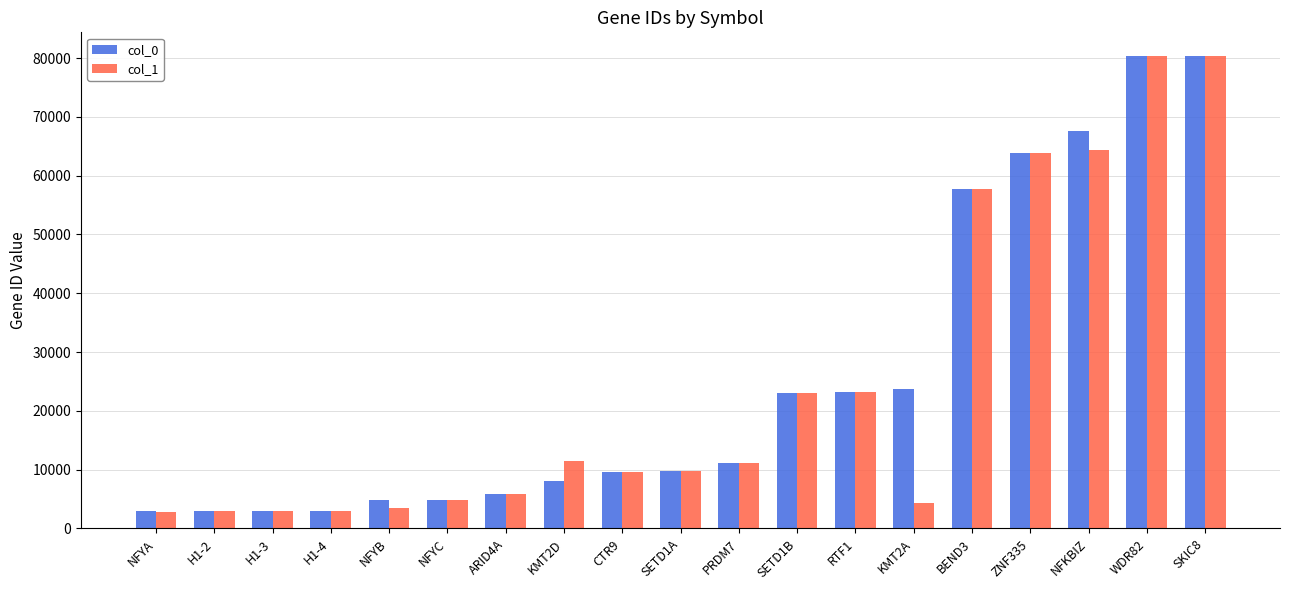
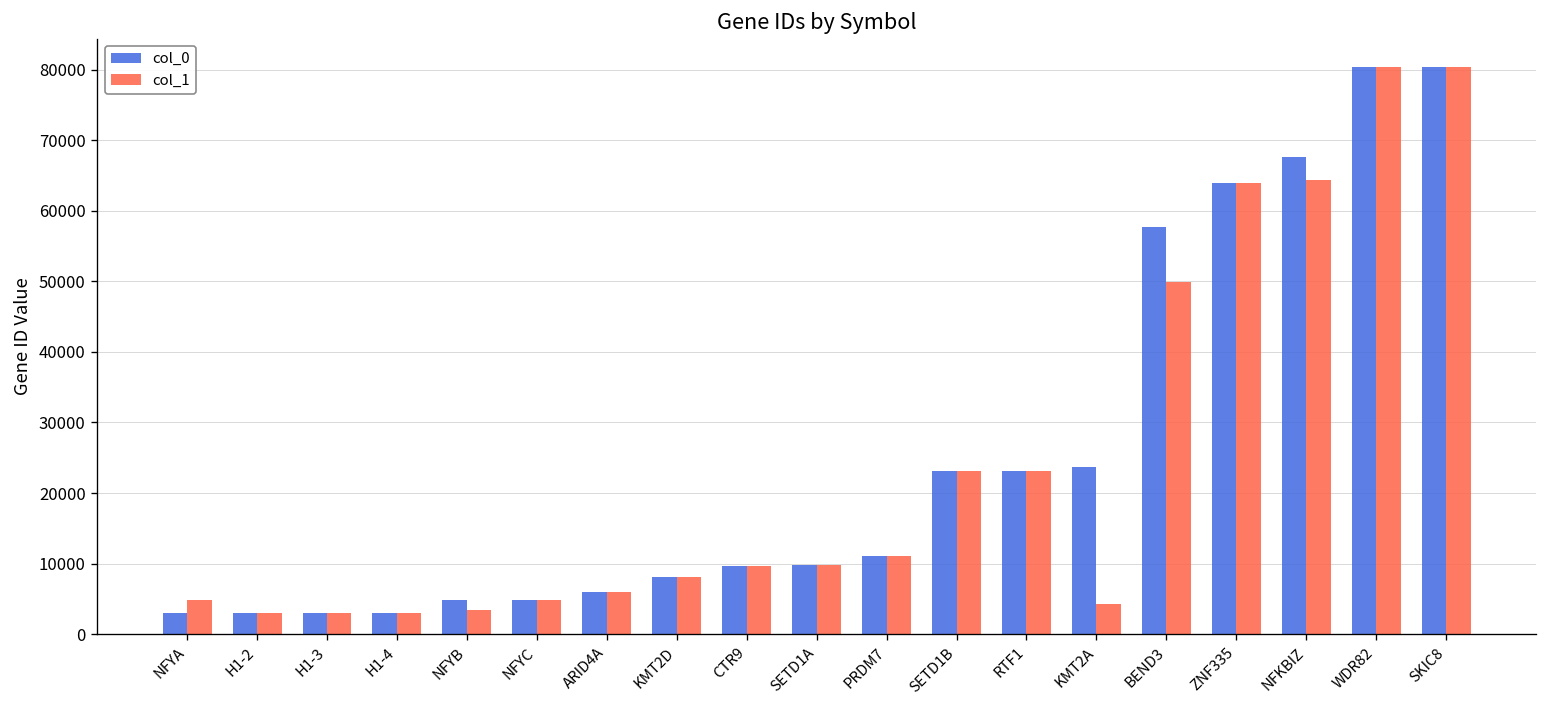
col_1, NFYA: 3000 -> 5000
col_1, KMT2D: 11000 -> 8000
col_1, BEND3: 58000 -> 50000
